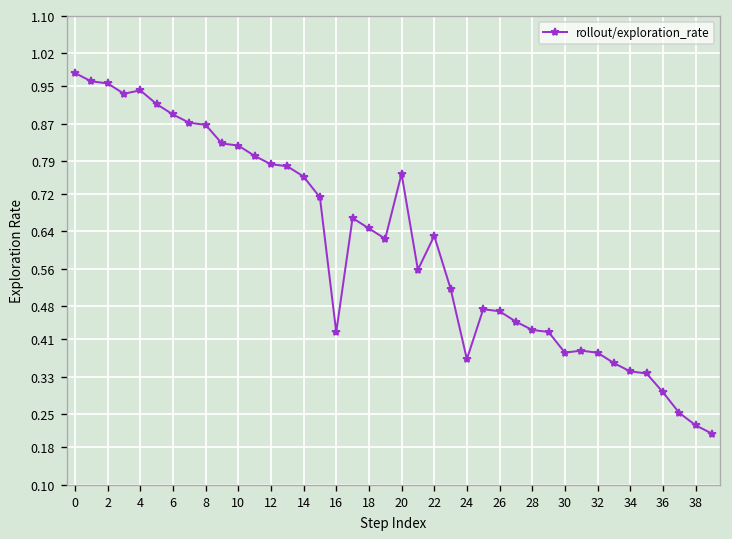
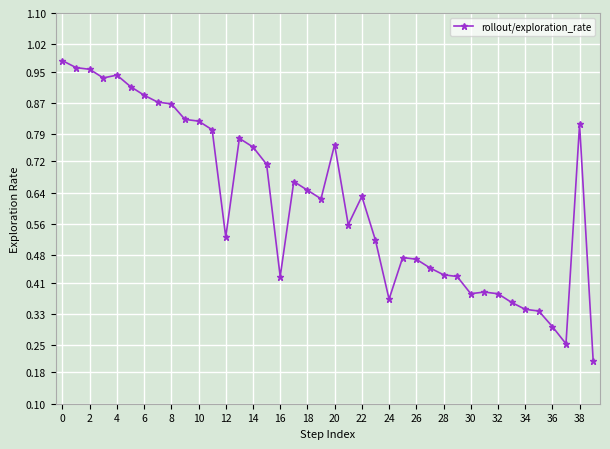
12: 0.78 -> 0.53
38: 0.23 -> 0.82
